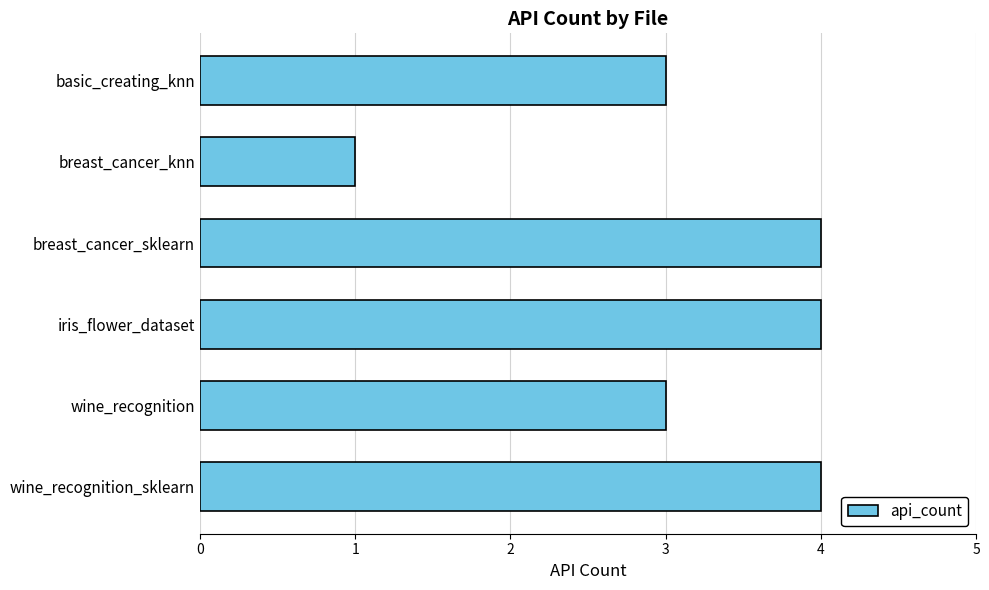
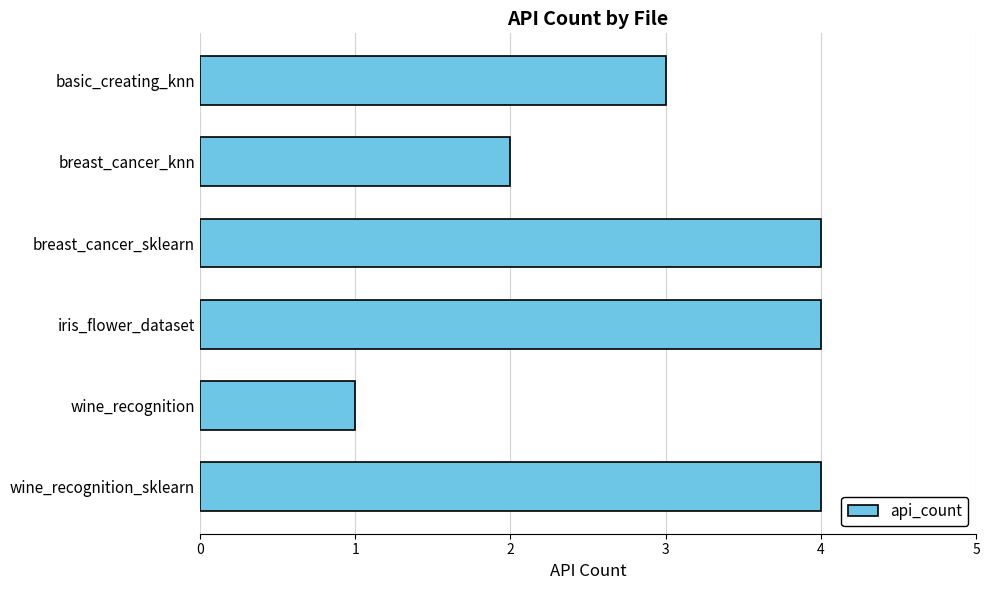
breast_cancer_knn: 1 -> 2
wine_recognition: 3 -> 1
